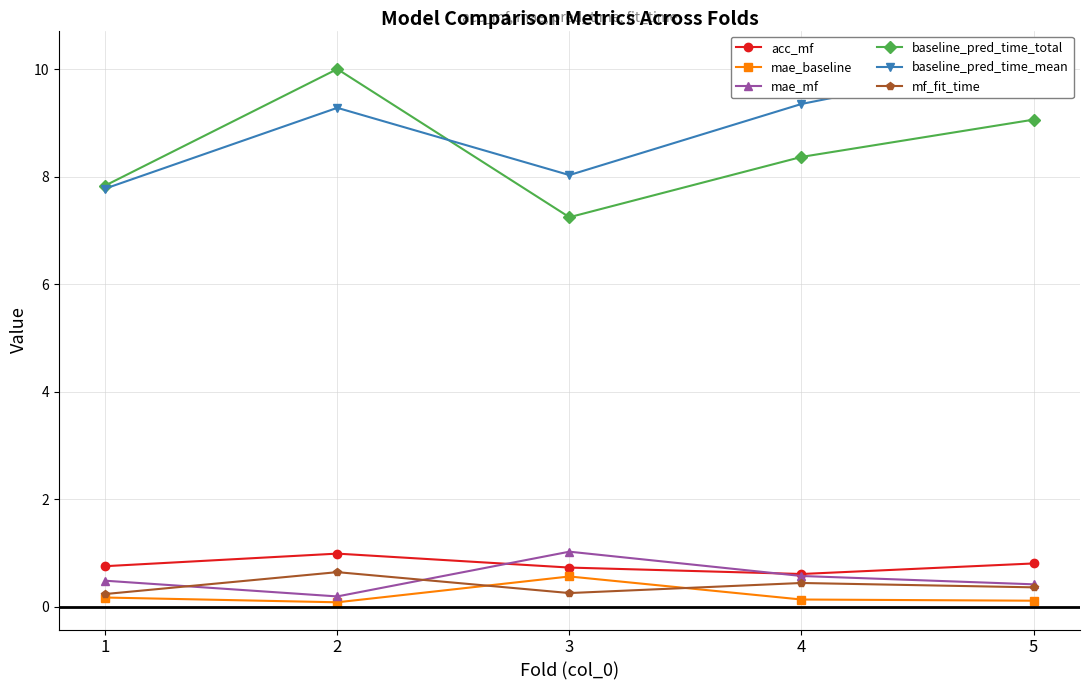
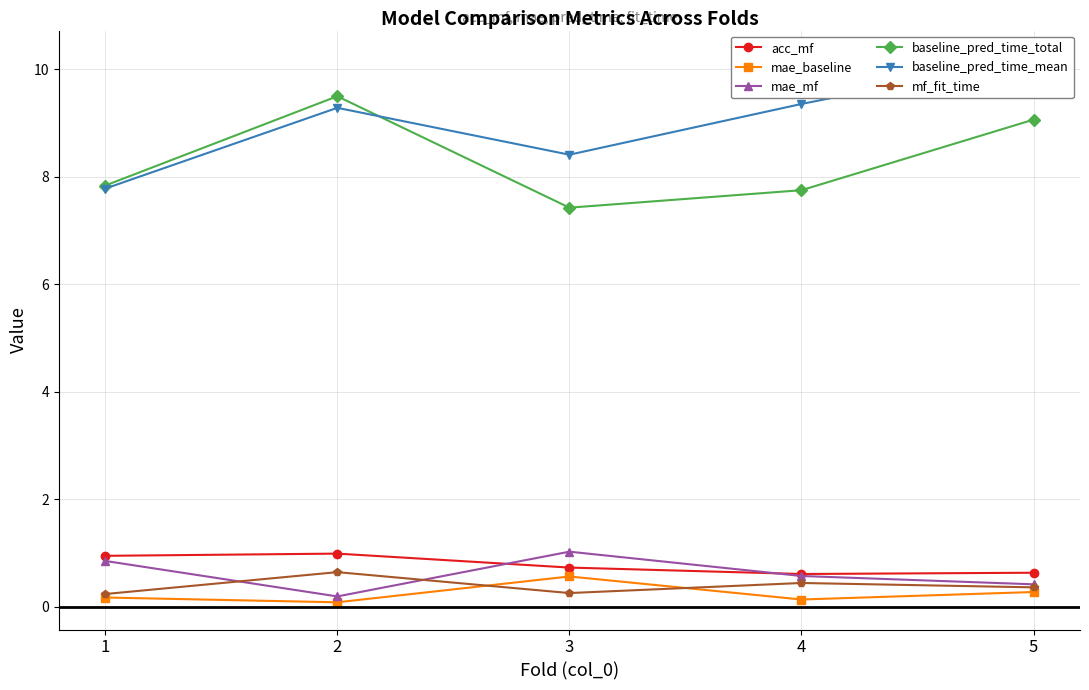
acc_mf, 1: 0.8 -> 0.9
mae_mf, 1: 0.5 -> 0.8
baseline_pred_time_total, 2: 10.0 -> 9.5
baseline_pred_time_total, 3: 7.2 -> 7.4
baseline_pred_time_mean, 3: 8.0 -> 8.4
baseline_pred_time_total, 4: 8.4 -> 7.8
acc_mf, 5: 0.8 -> 0.6
mae_baseline, 5: 0.1 -> 0.3
